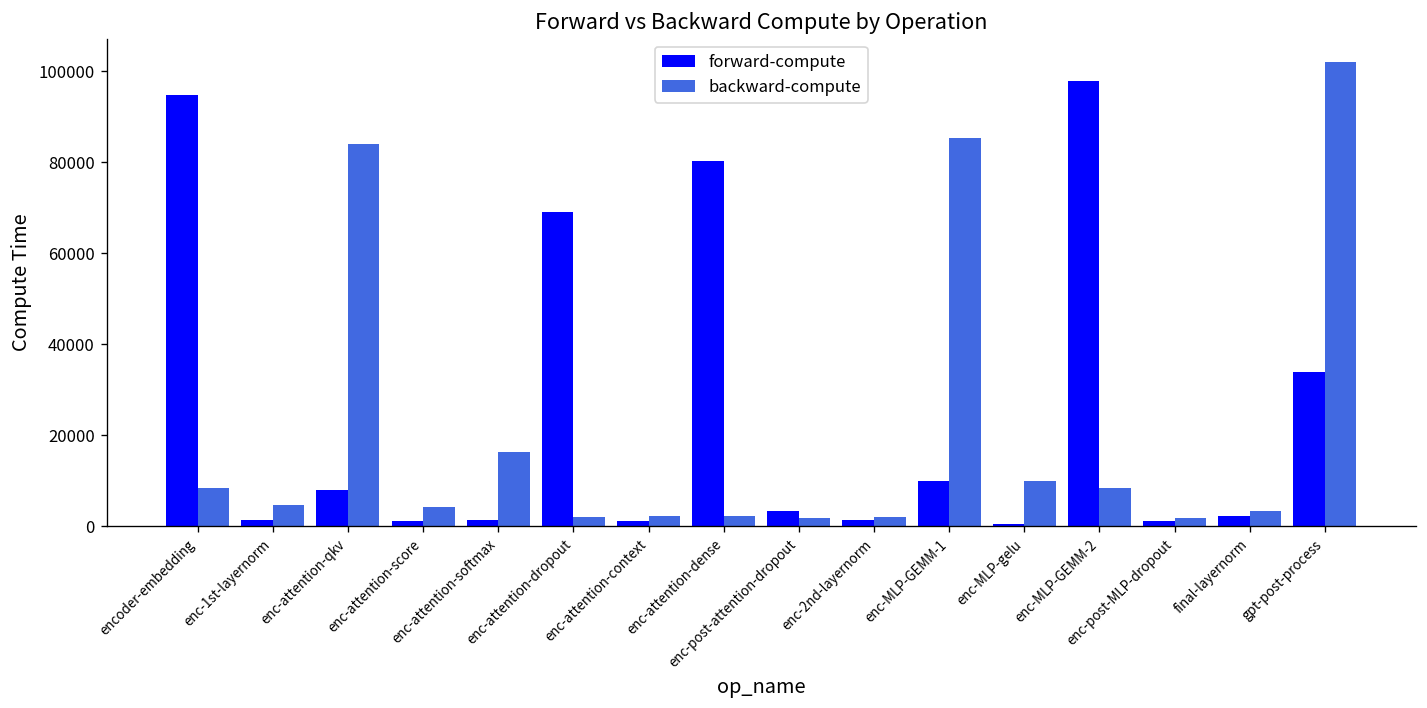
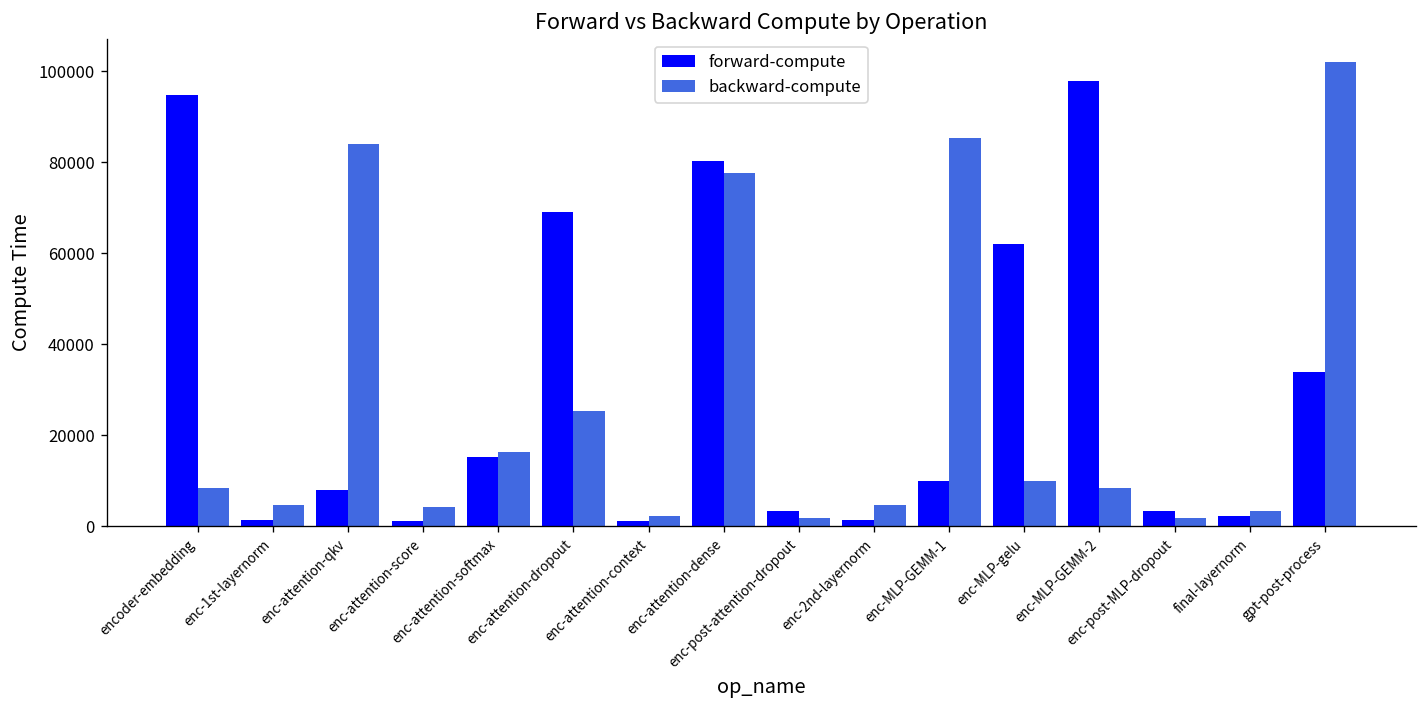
forward-compute, enc-attention-softmax: 1000 -> 15000
backward-compute, enc-attention-dropout: 2000 -> 25000
backward-compute, enc-attention-dense: 2000 -> 78000
backward-compute, enc-2nd-layernorm: 2000 -> 5000
forward-compute, enc-MLP-gelu: 0 -> 62000
forward-compute, enc-post-MLP-dropout: 1000 -> 3000
